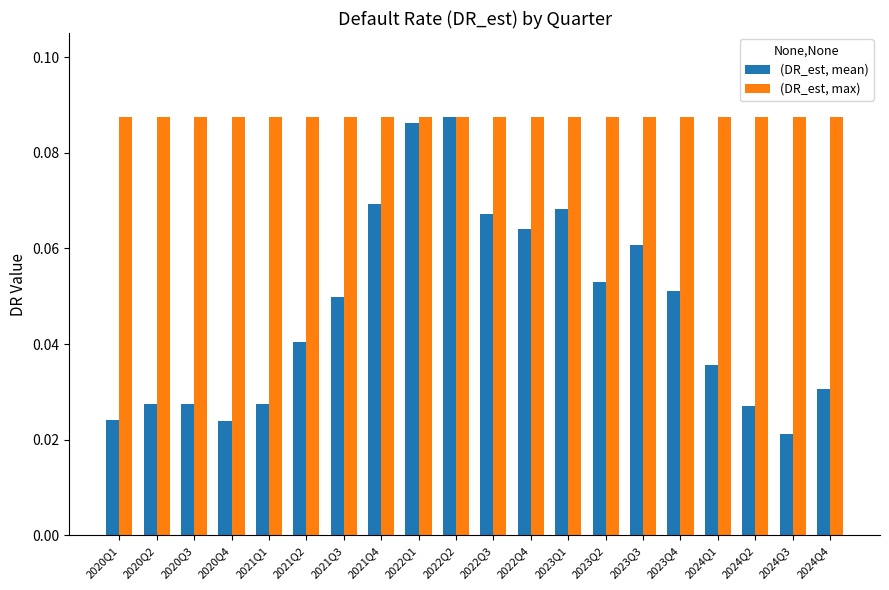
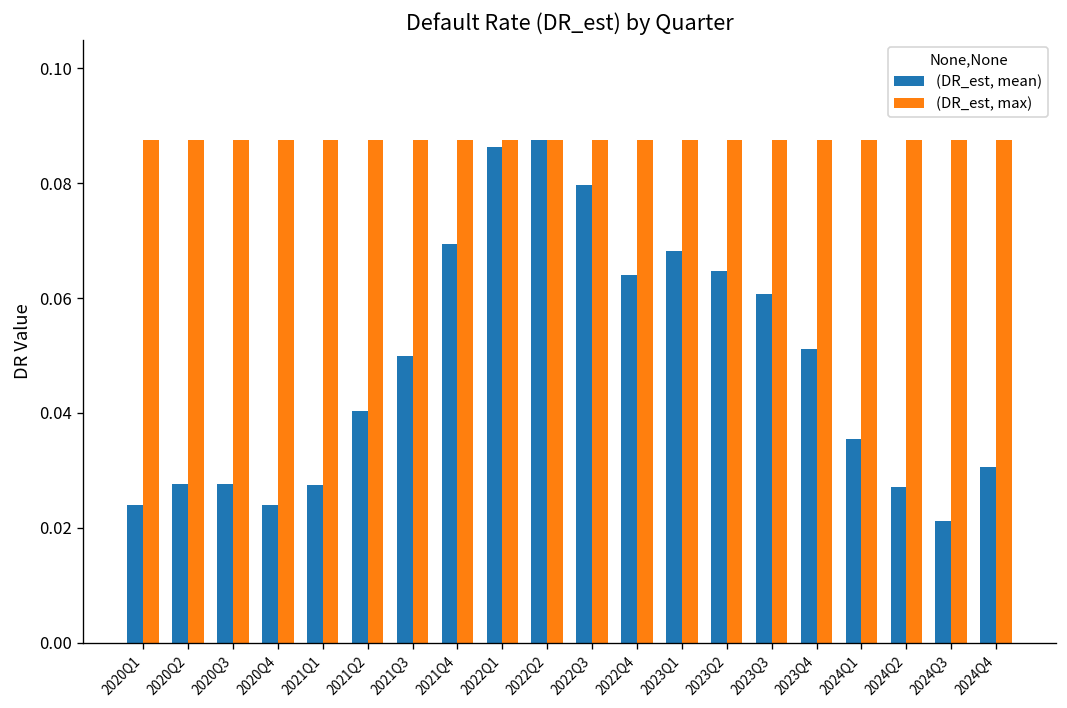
(DR_est, mean), 2022Q3: 0.067 -> 0.080
(DR_est, mean), 2023Q2: 0.053 -> 0.065
